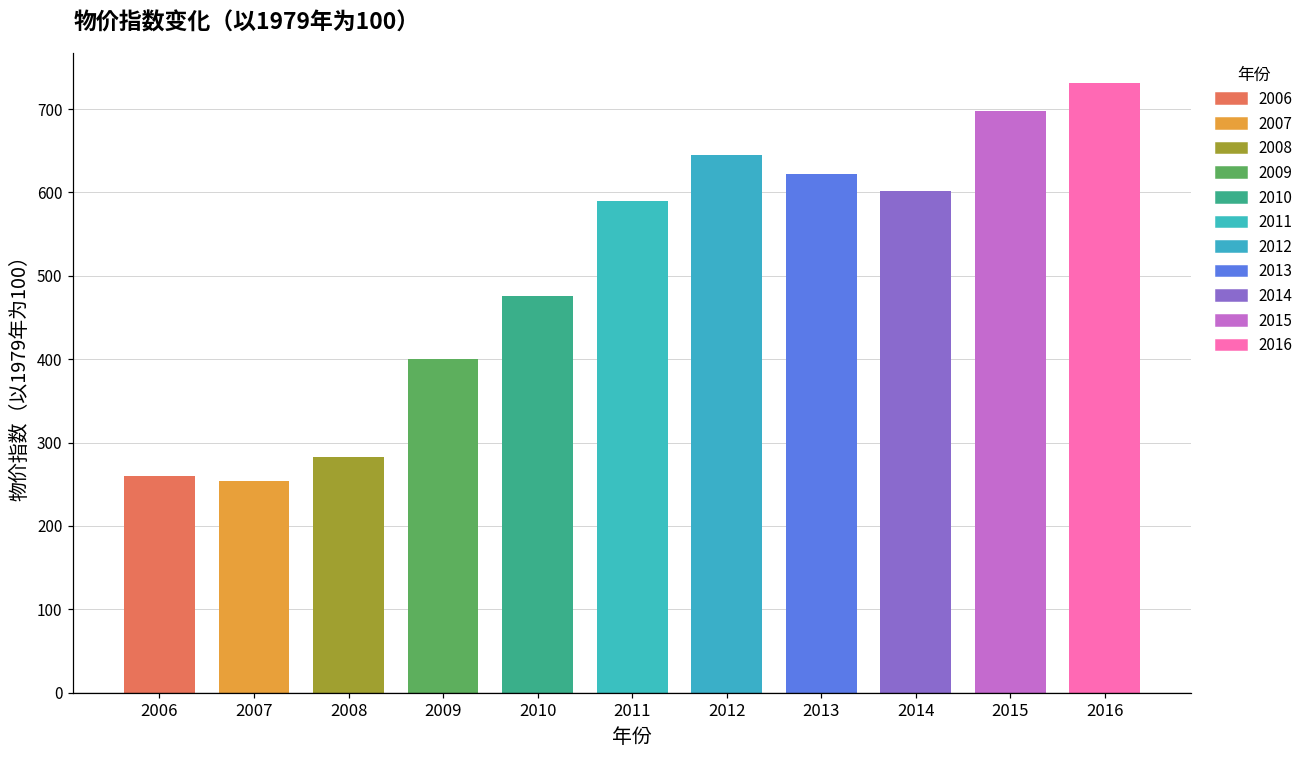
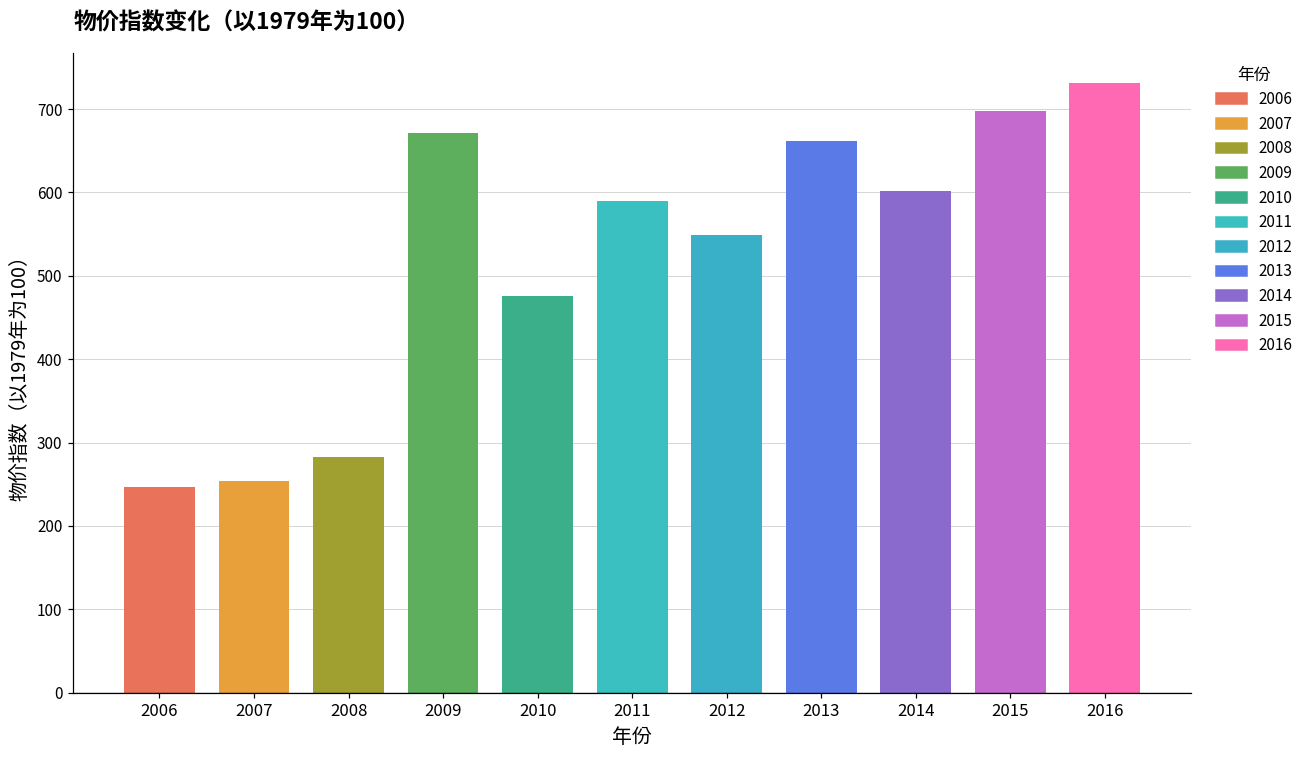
2006: 260 -> 250
2009: 400 -> 670
2012: 650 -> 550
2013: 620 -> 660
